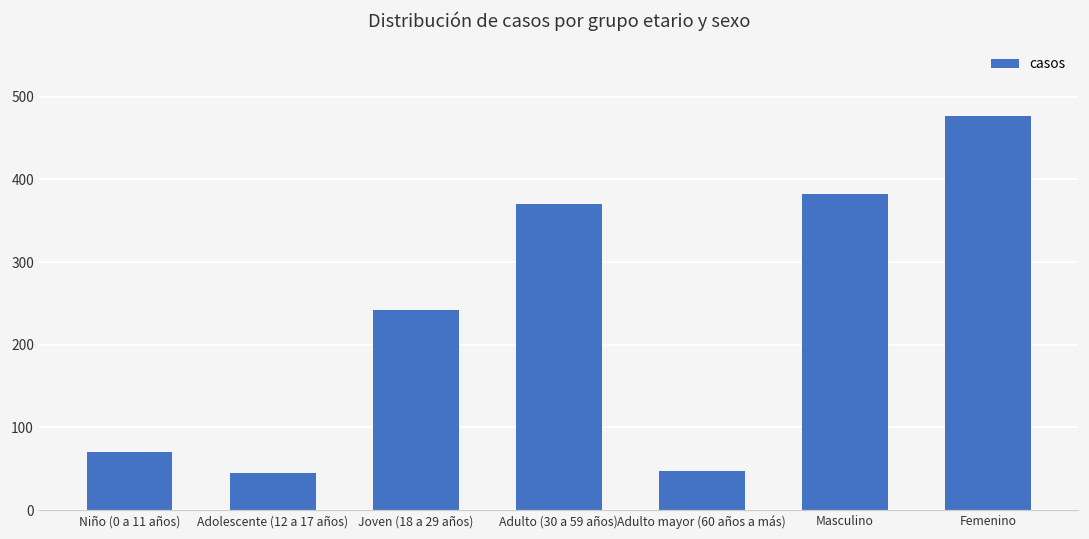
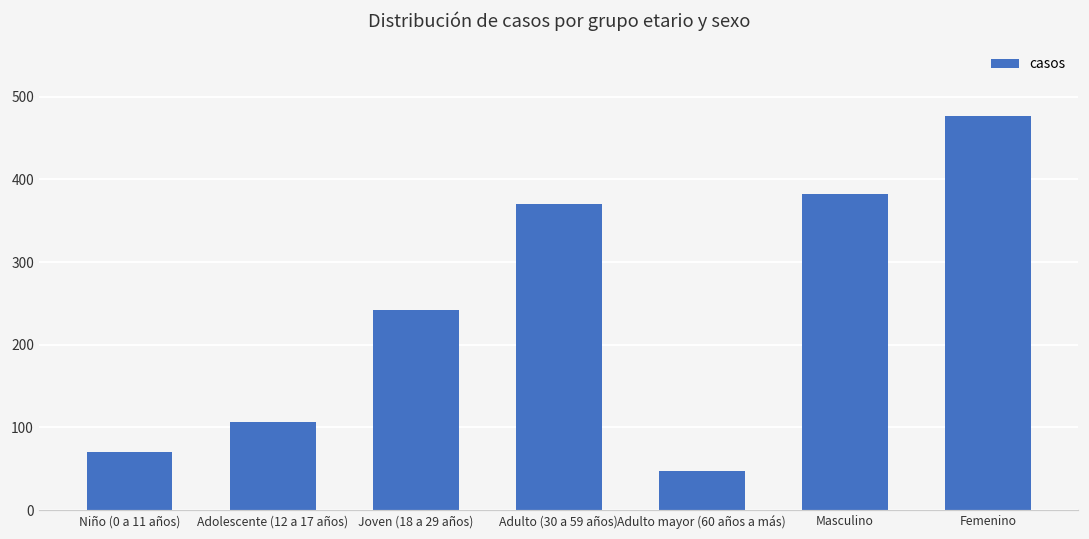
Adolescente (12 a 17 años): 50 -> 110
